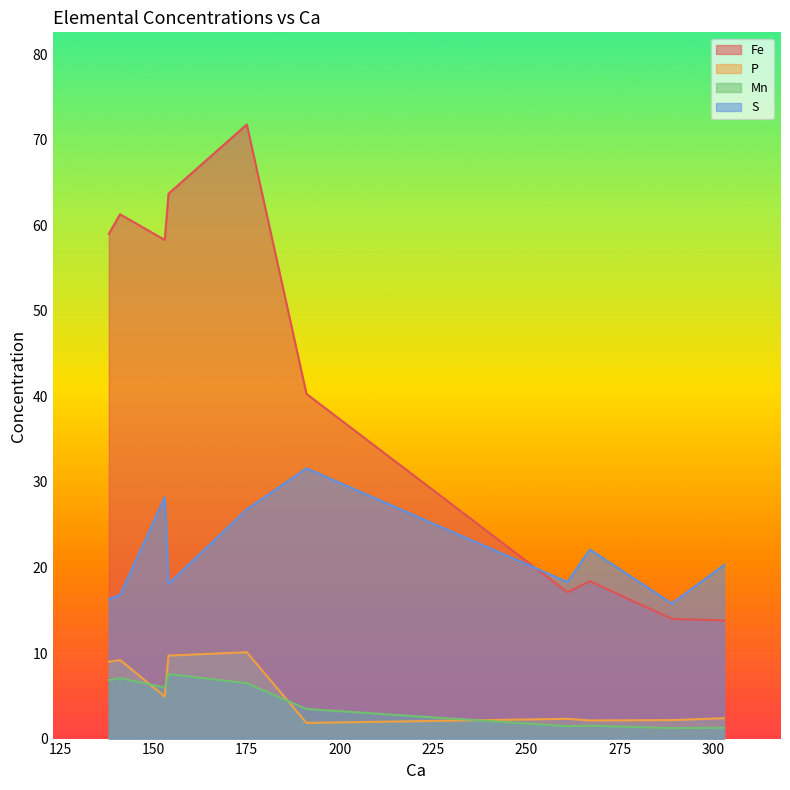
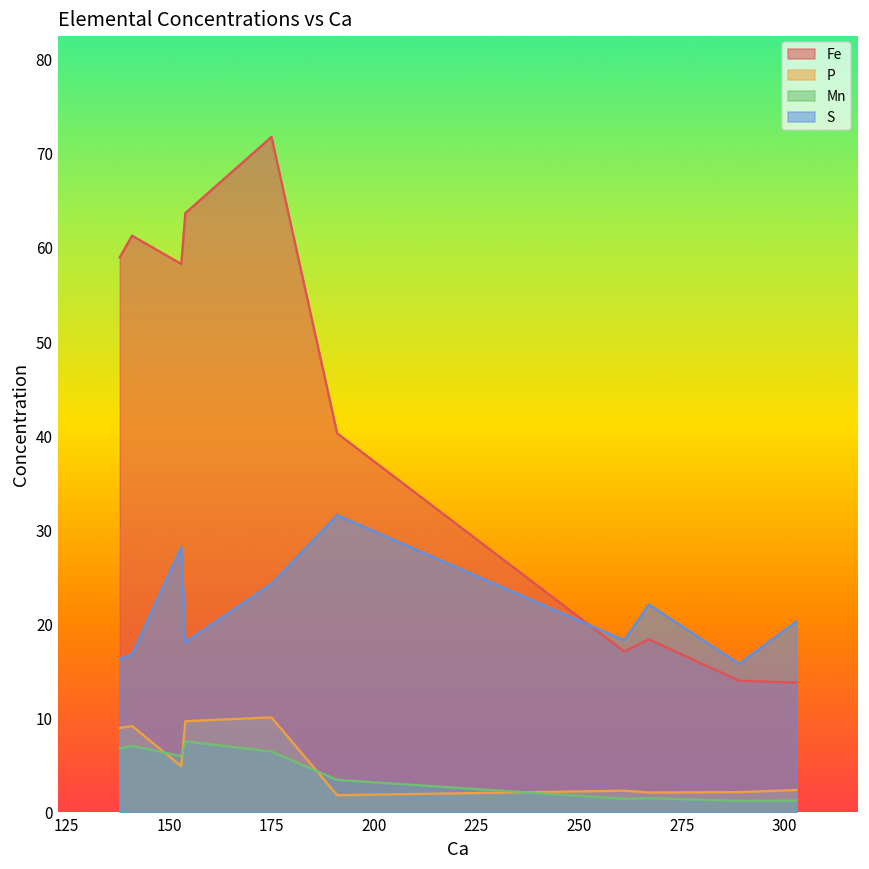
S, 175: 27 -> 24
